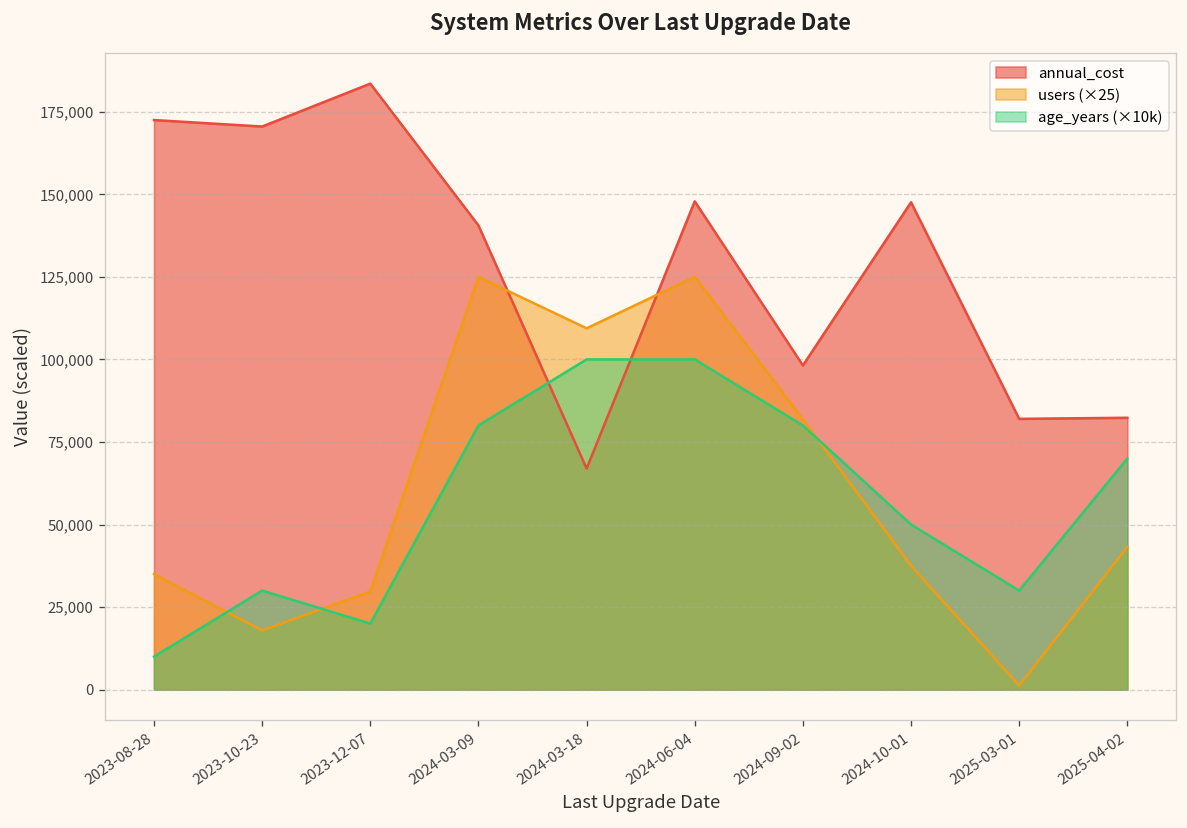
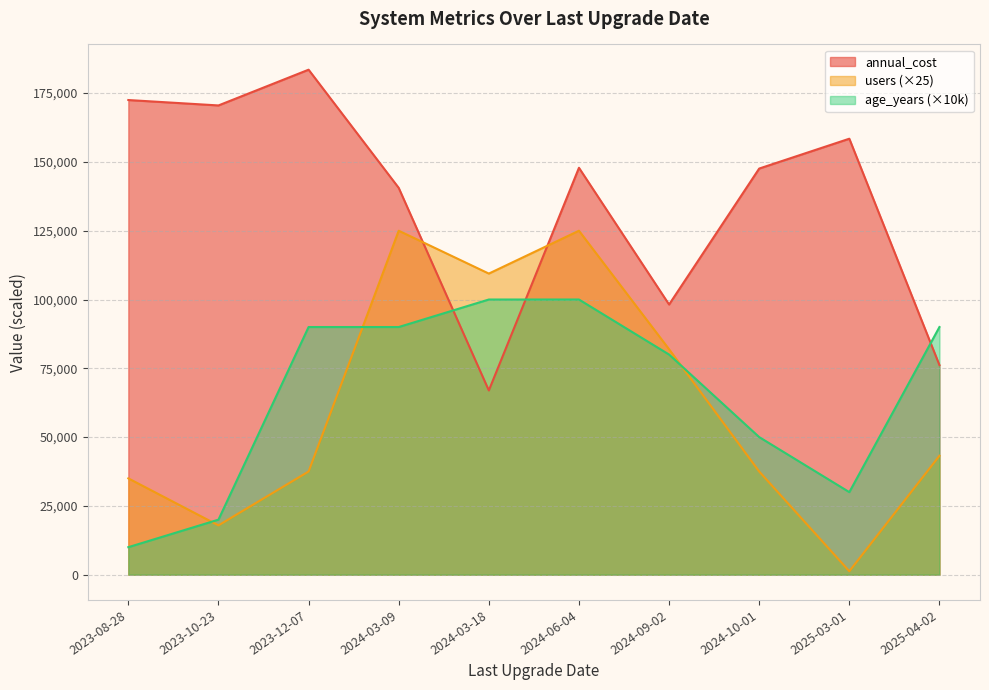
age_years (×10k), 2023-10-23: 30,000 -> 20,000
users (×25), 2023-12-07: 30,000 -> 38,000
age_years (×10k), 2023-12-07: 20,000 -> 90,000
age_years (×10k), 2024-03-09: 80,000 -> 90,000
annual_cost, 2025-03-01: 82,000 -> 158,000
annual_cost, 2025-04-02: 82,000 -> 76,000
age_years (×10k), 2025-04-02: 70,000 -> 90,000
